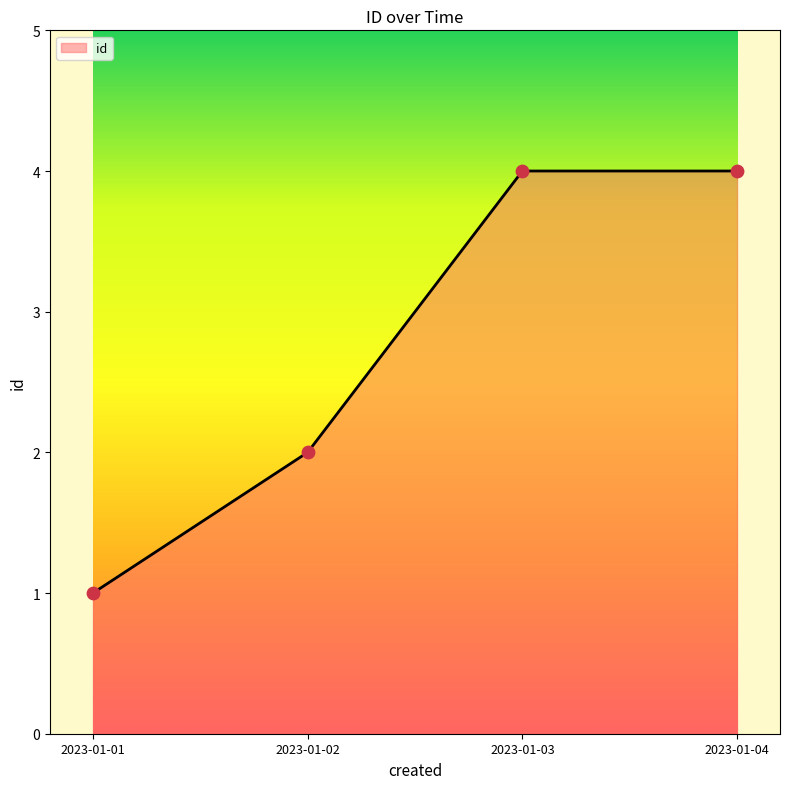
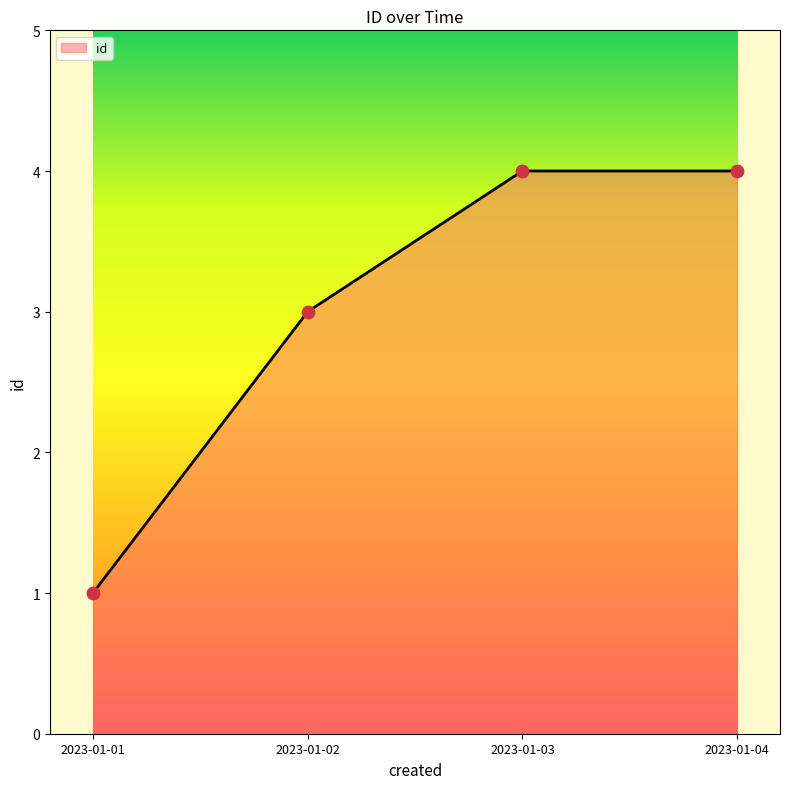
2023-01-02: 2 -> 3
